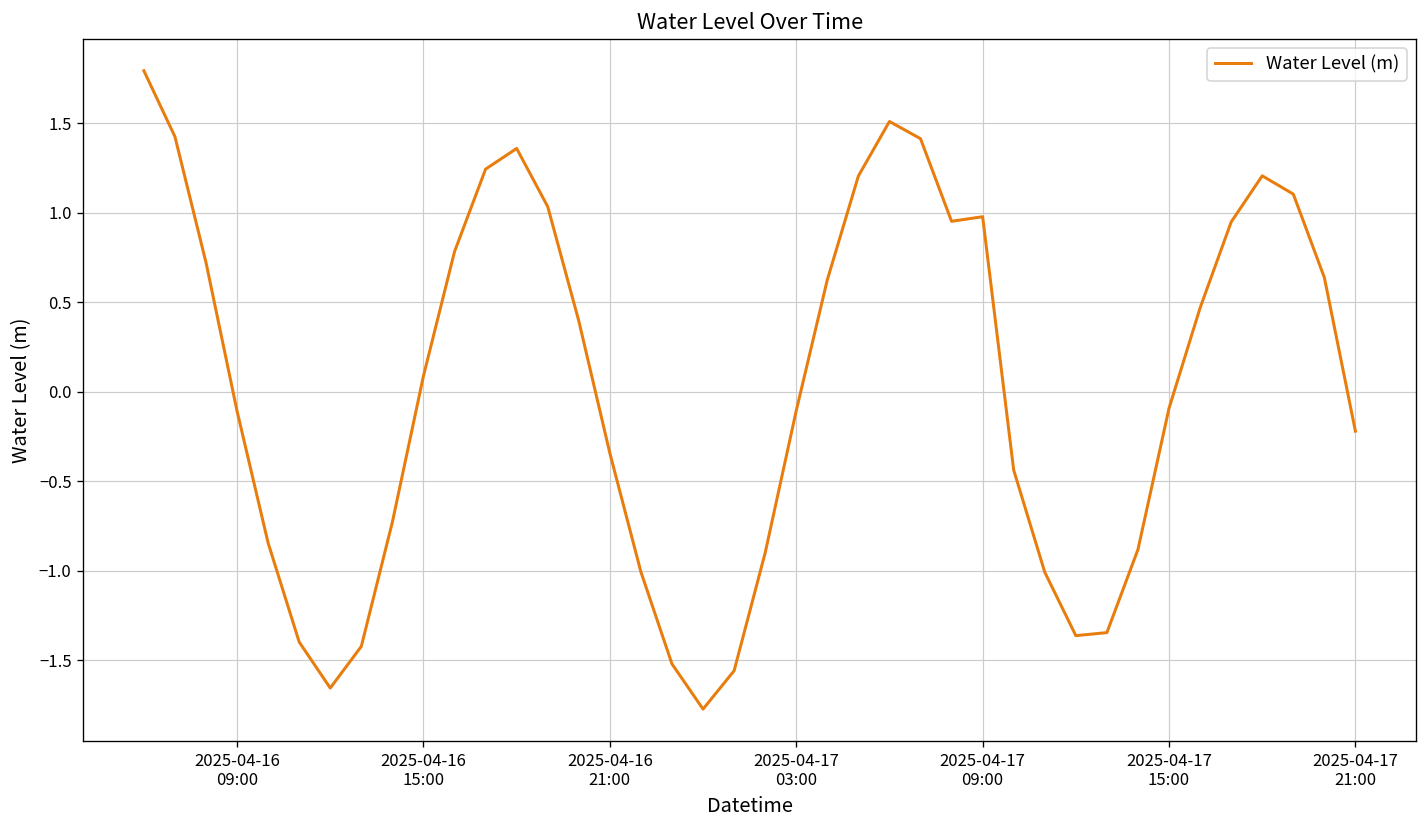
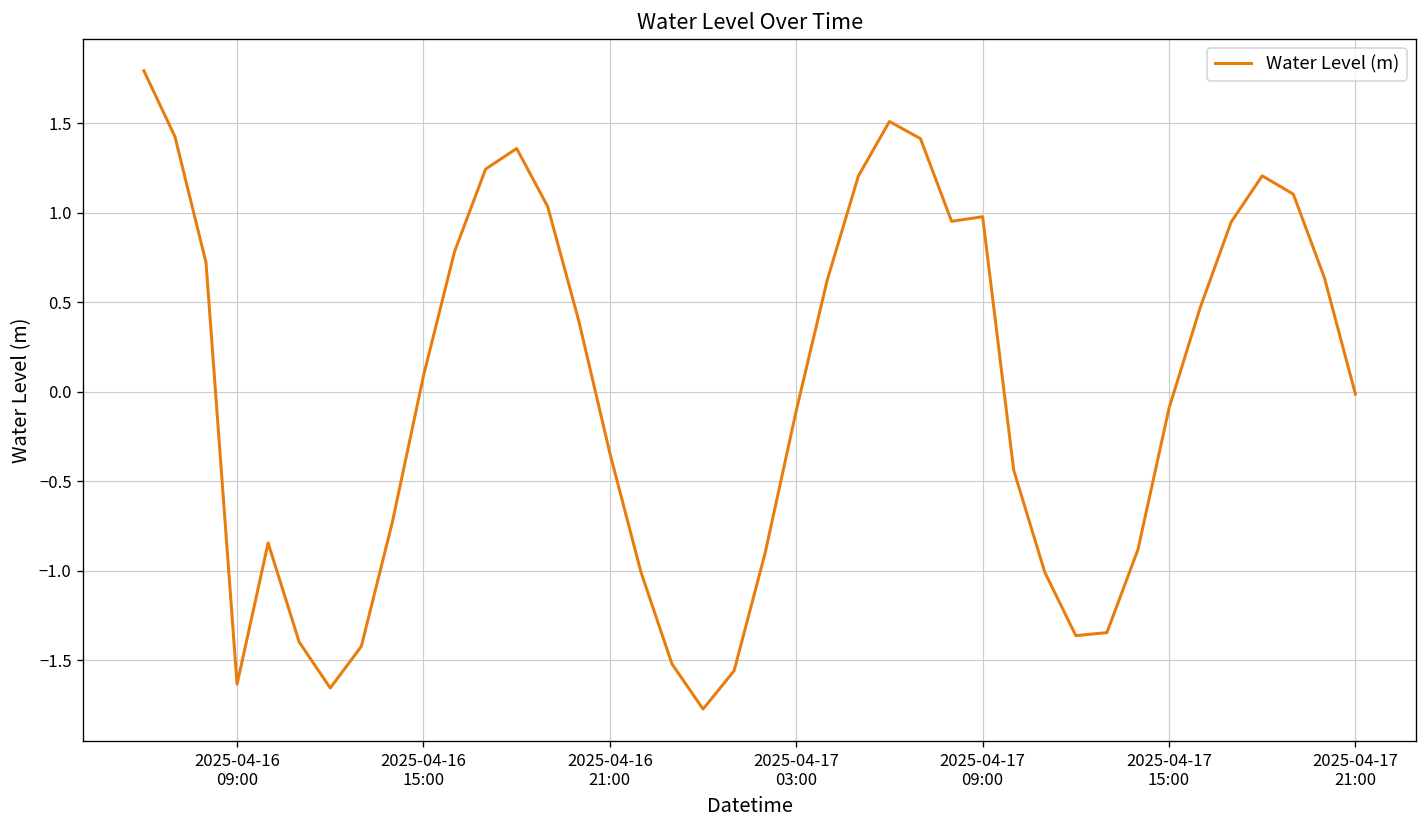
2025-04-16 09:00: -0.11 -> -1.63
2025-04-17 21:00: -0.22 -> -0.01
